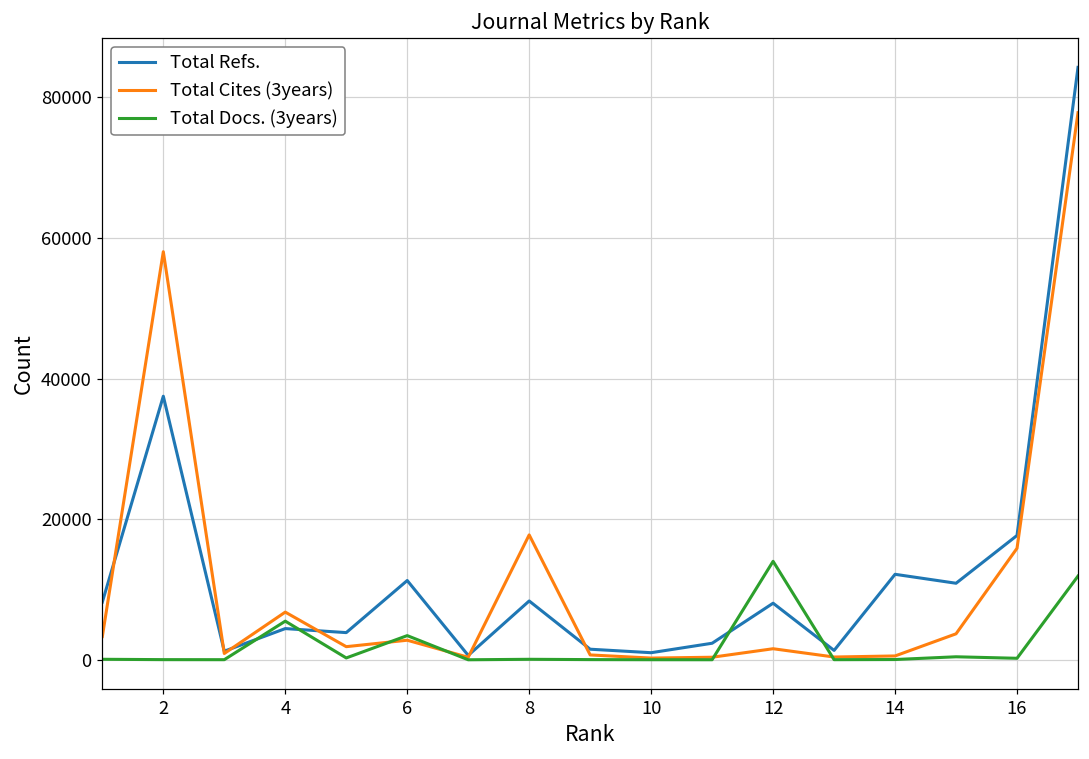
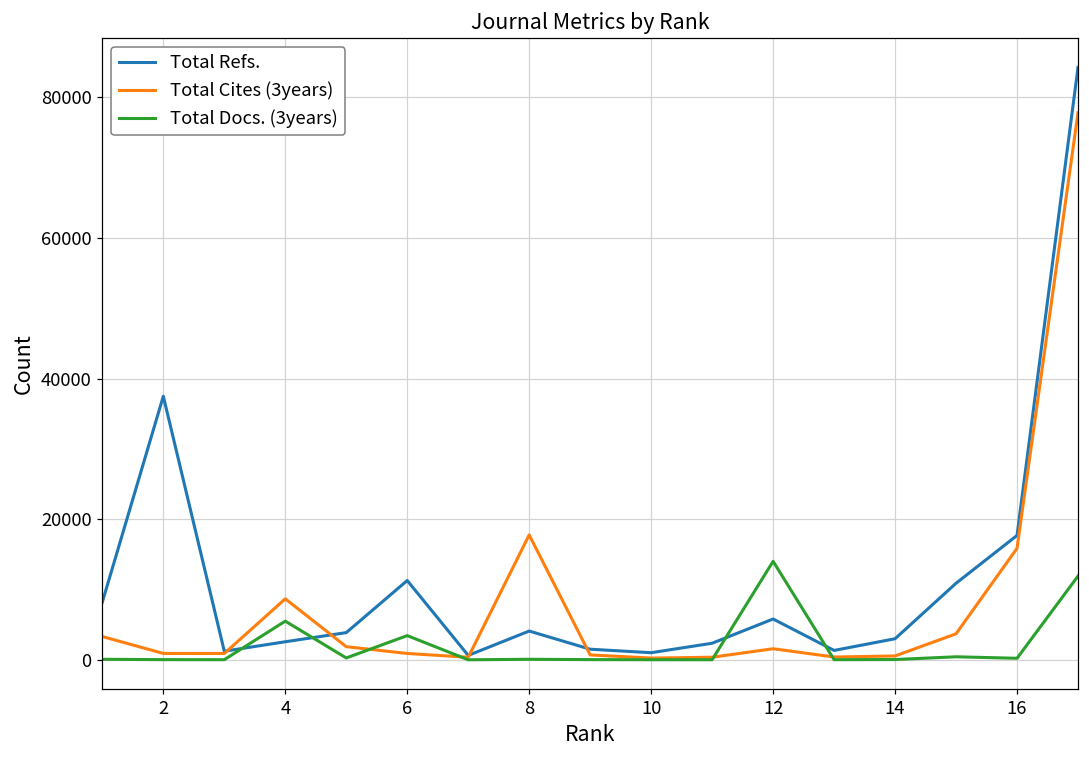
Total Cites (3years), 2: 58000 -> 1000
Total Refs., 4: 4000 -> 3000
Total Cites (3years), 4: 7000 -> 9000
Total Cites (3years), 6: 3000 -> 1000
Total Refs., 8: 8000 -> 4000
Total Refs., 12: 8000 -> 6000
Total Refs., 14: 12000 -> 3000
